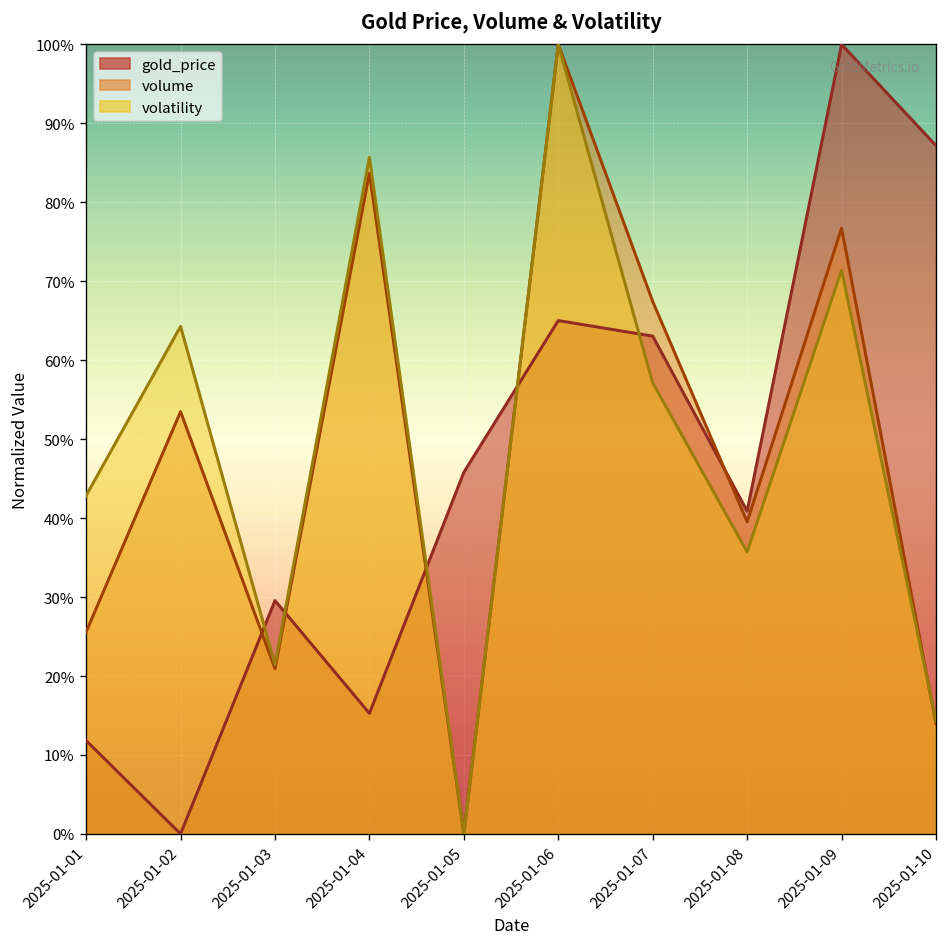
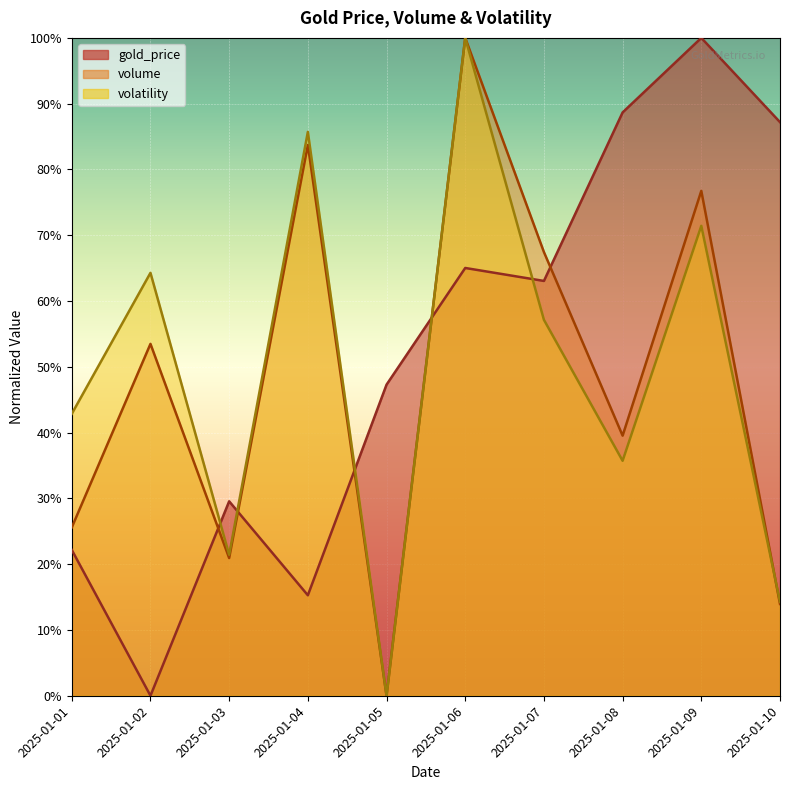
gold_price, 2025-01-01: 12% -> 22%
gold_price, 2025-01-05: 46% -> 47%
gold_price, 2025-01-08: 41% -> 89%
